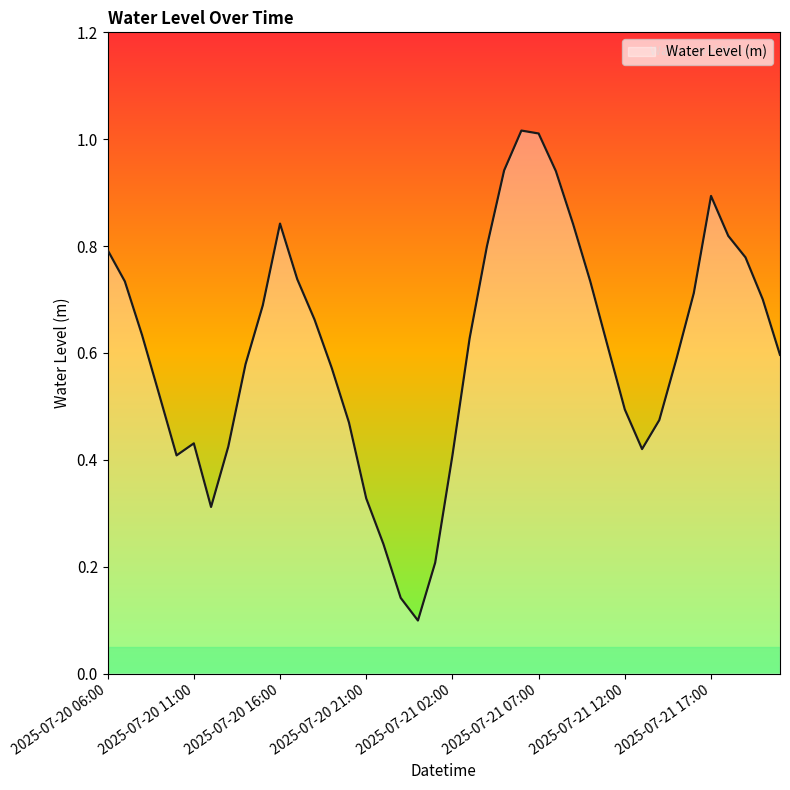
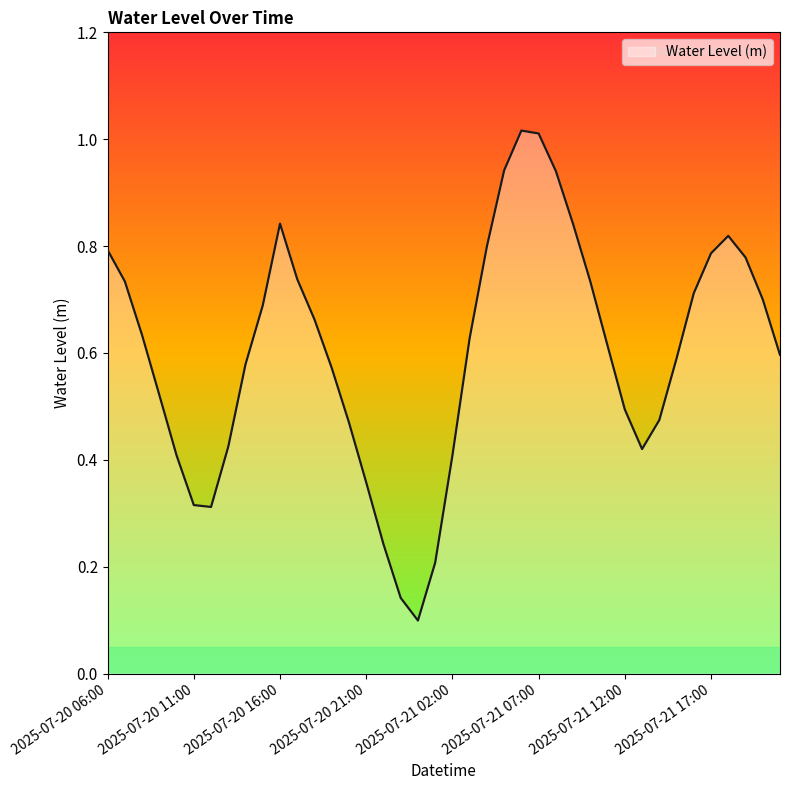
2025-07-20 11:00: 0.43 -> 0.32
2025-07-20 21:00: 0.33 -> 0.36
2025-07-21 17:00: 0.89 -> 0.79
